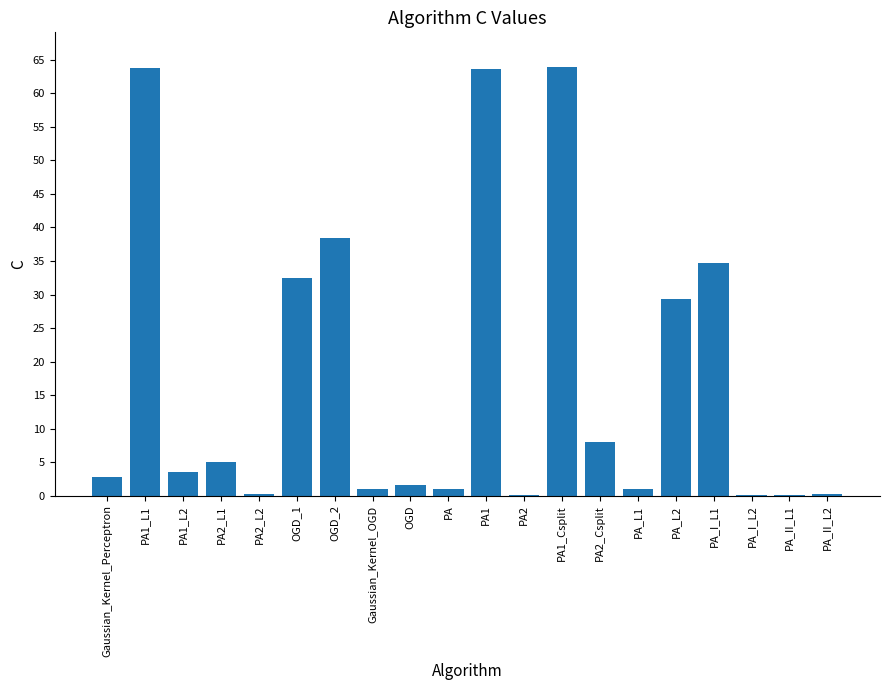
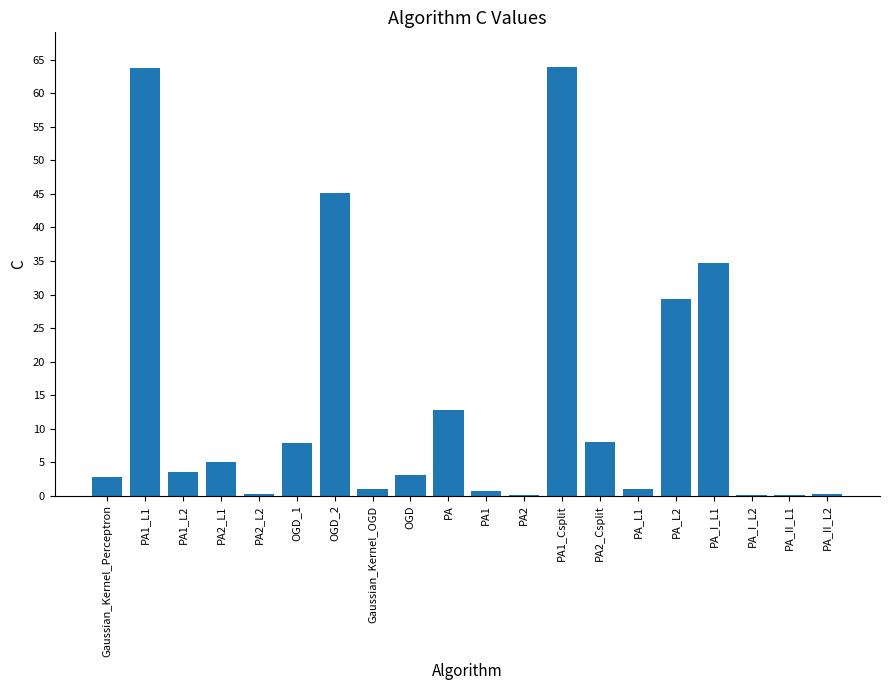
OGD_1: 33 -> 8
OGD_2: 38 -> 45
OGD: 2 -> 3
PA: 1 -> 13
PA1: 64 -> 1
